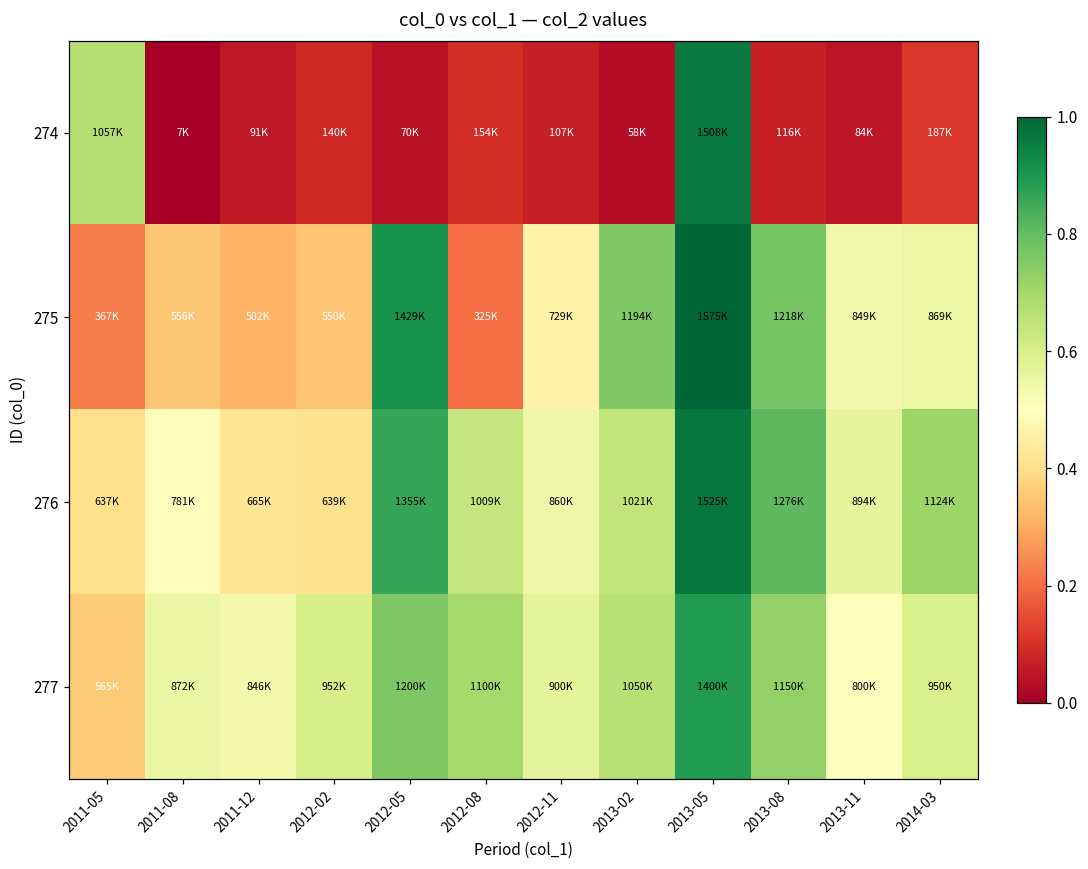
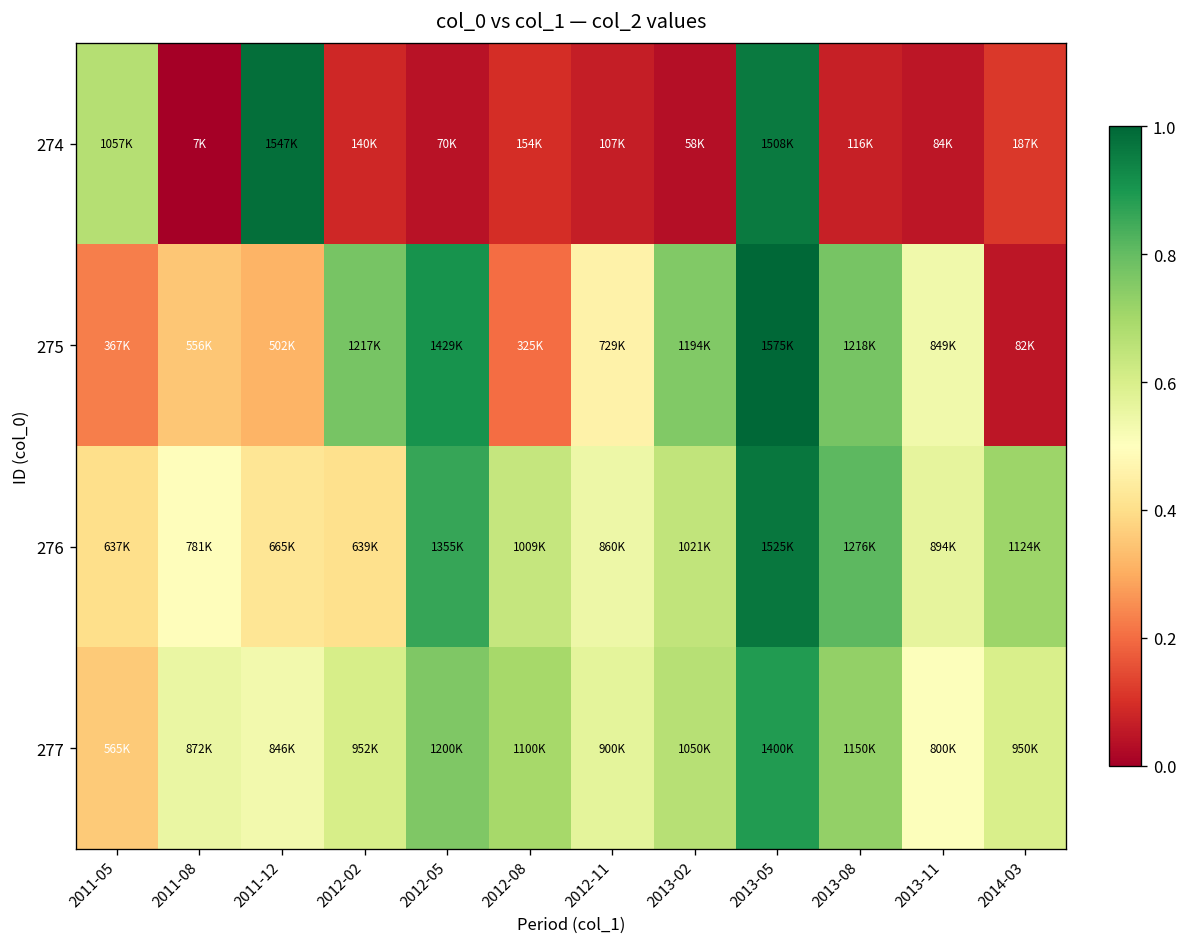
274, 2011-12: 91K -> 1547K
275, 2012-02: 550K -> 1217K
275, 2014-03: 869K -> 82K
